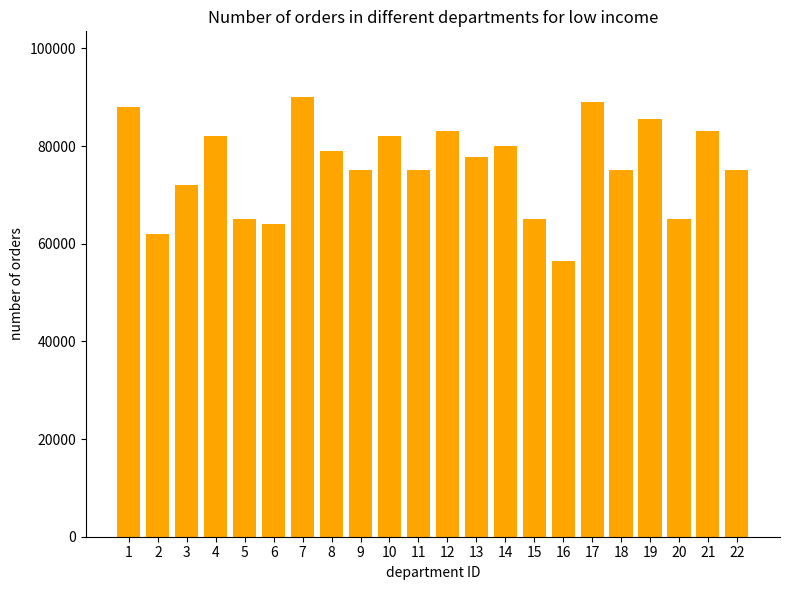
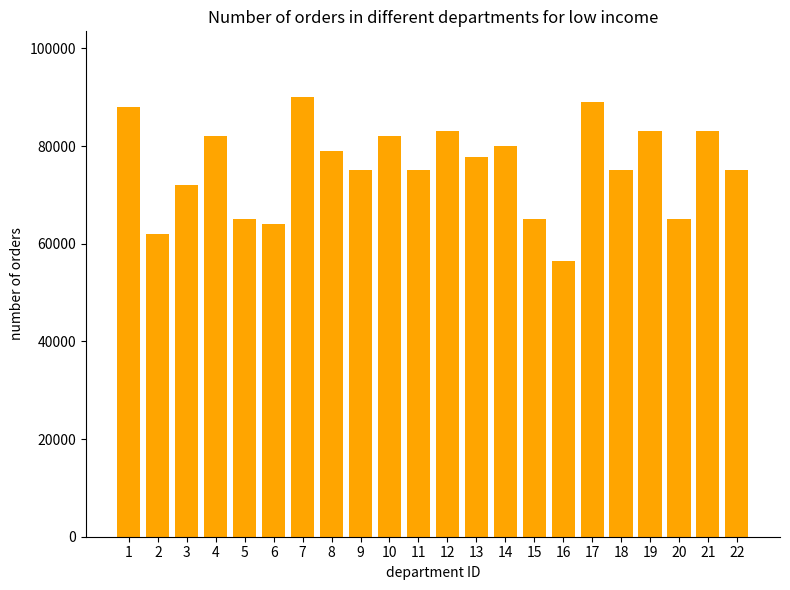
19: 86000 -> 83000
